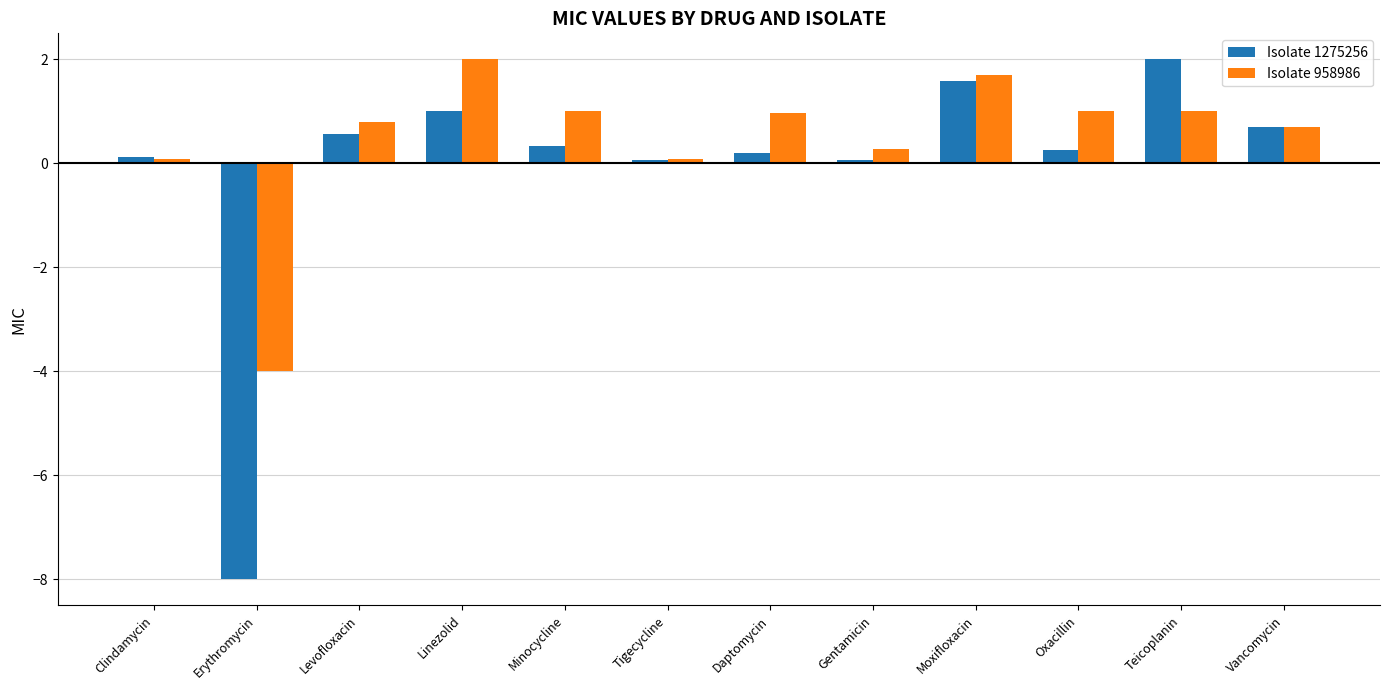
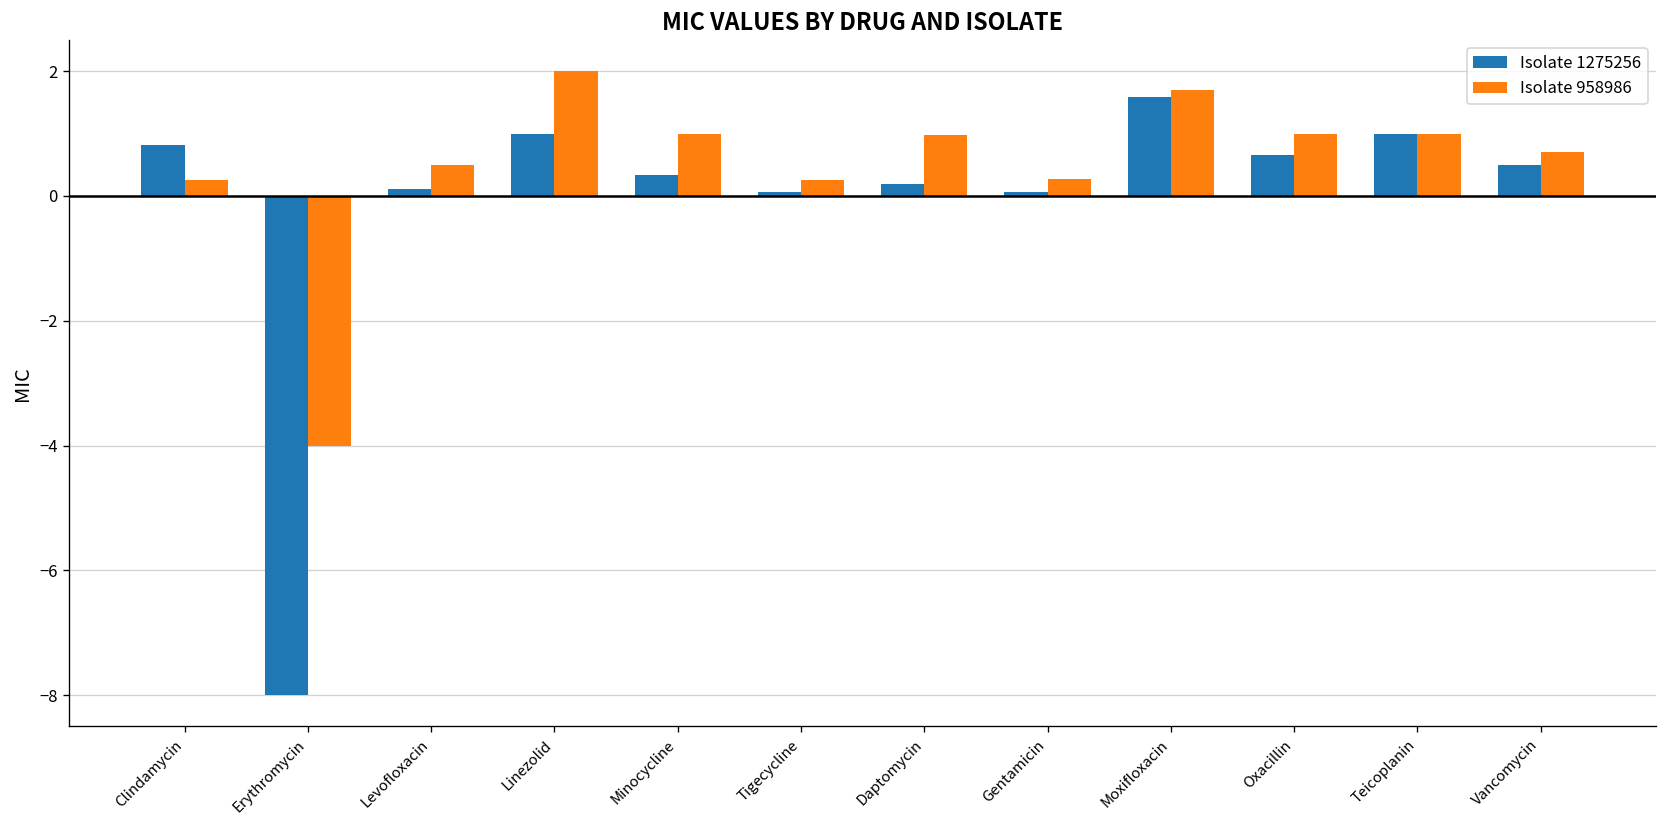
Isolate 1275256, Clindamycin: 0.1 -> 0.8
Isolate 958986, Clindamycin: 0.1 -> 0.3
Isolate 1275256, Levofloxacin: 0.6 -> 0.1
Isolate 958986, Levofloxacin: 0.8 -> 0.5
Isolate 958986, Tigecycline: 0.1 -> 0.3
Isolate 1275256, Oxacillin: 0.3 -> 0.7
Isolate 1275256, Teicoplanin: 2 -> 1
Isolate 1275256, Vancomycin: 0.7 -> 0.5
